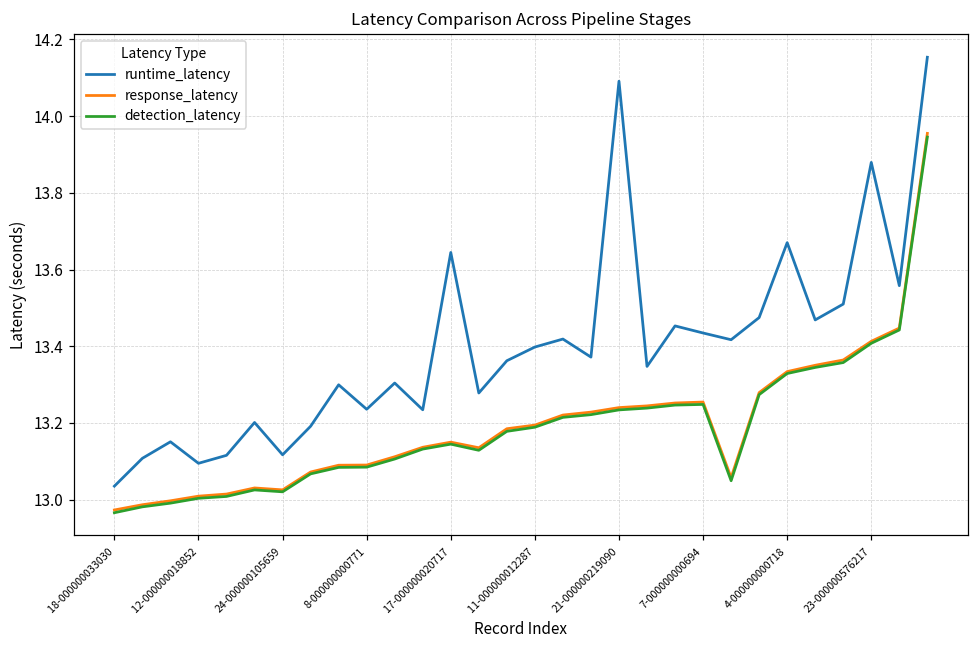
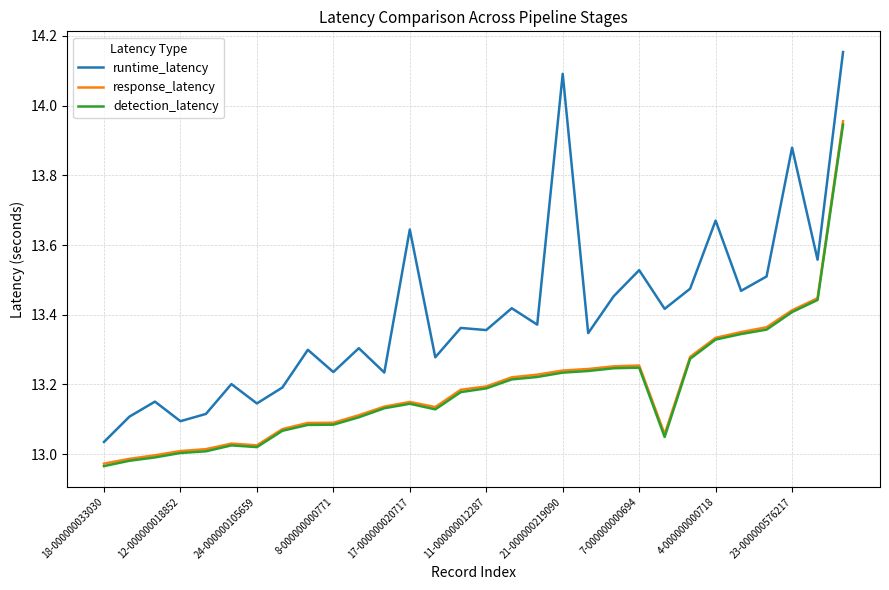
runtime_latency, 24-000000105659: 13.12 -> 13.15
runtime_latency, 11-000000012287: 13.40 -> 13.36
runtime_latency, 7-000000000694: 13.43 -> 13.53
